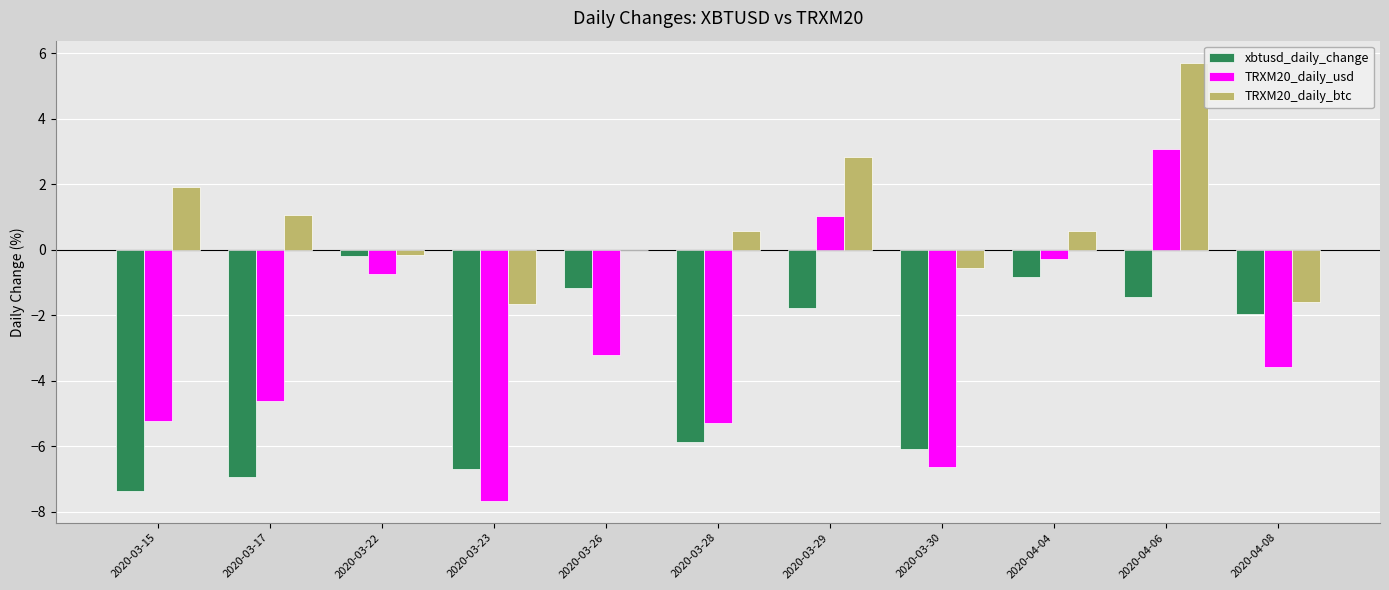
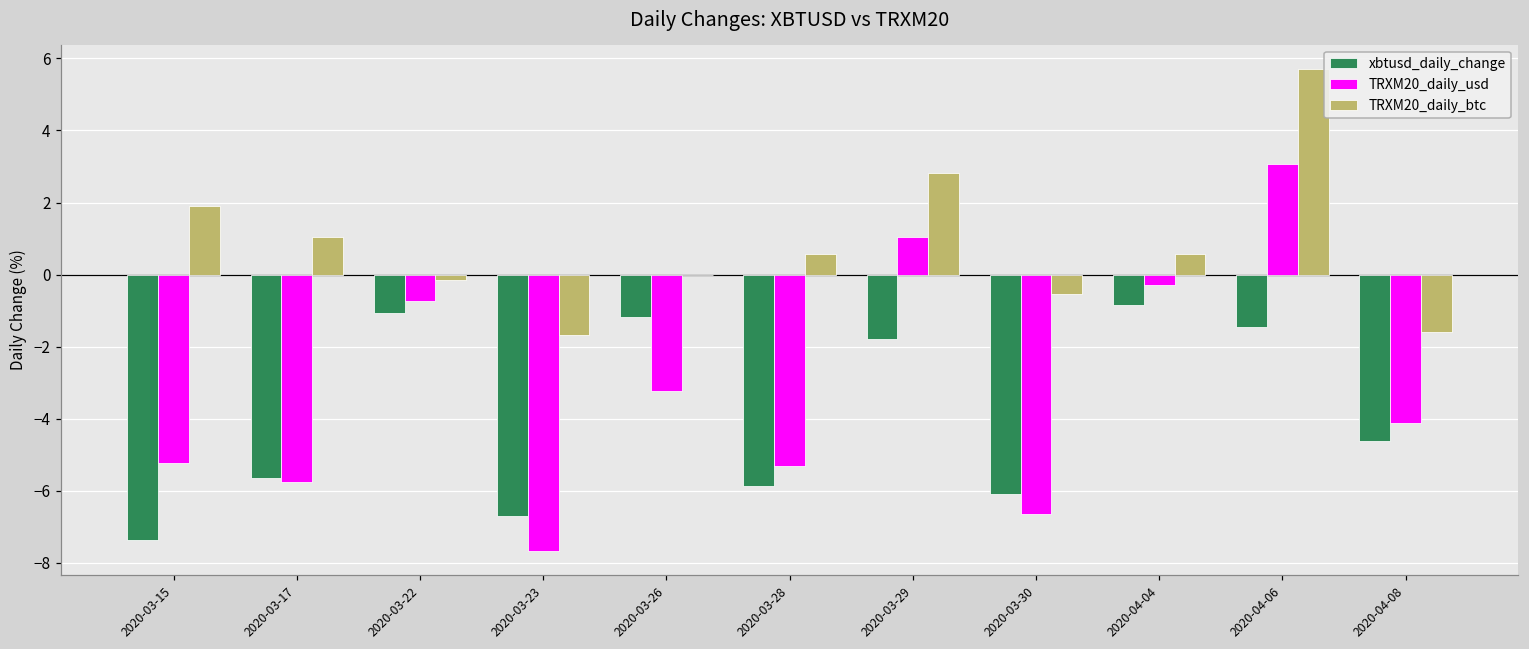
xbtusd_daily_change, 2020-03-17: -6.9 -> -5.7
TRXM20_daily_usd, 2020-03-17: -4.6 -> -5.8
xbtusd_daily_change, 2020-03-22: -0.2 -> -1.1
xbtusd_daily_change, 2020-04-08: -2.0 -> -4.6
TRXM20_daily_usd, 2020-04-08: -3.6 -> -4.1
